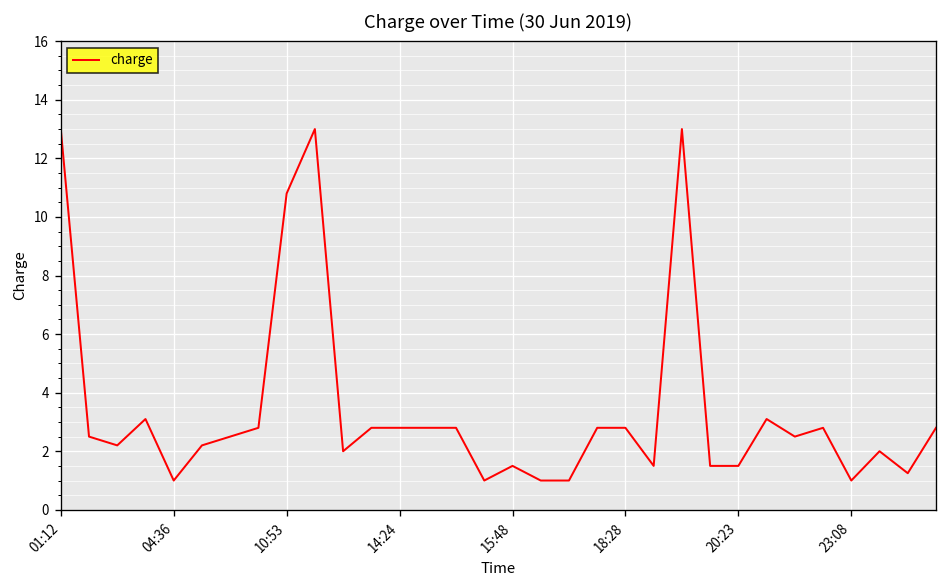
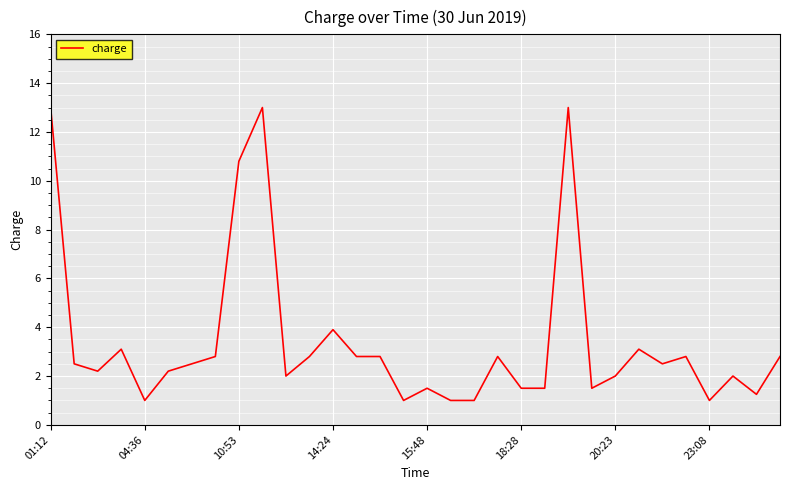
14:24: 2.8 -> 3.9
18:28: 2.8 -> 1.5
20:23: 1.5 -> 2.0
